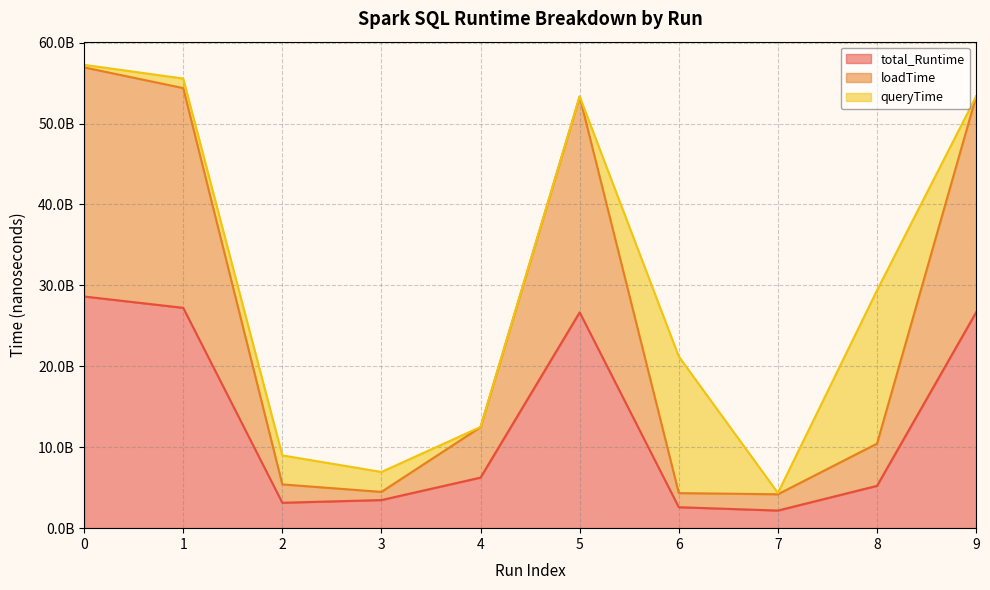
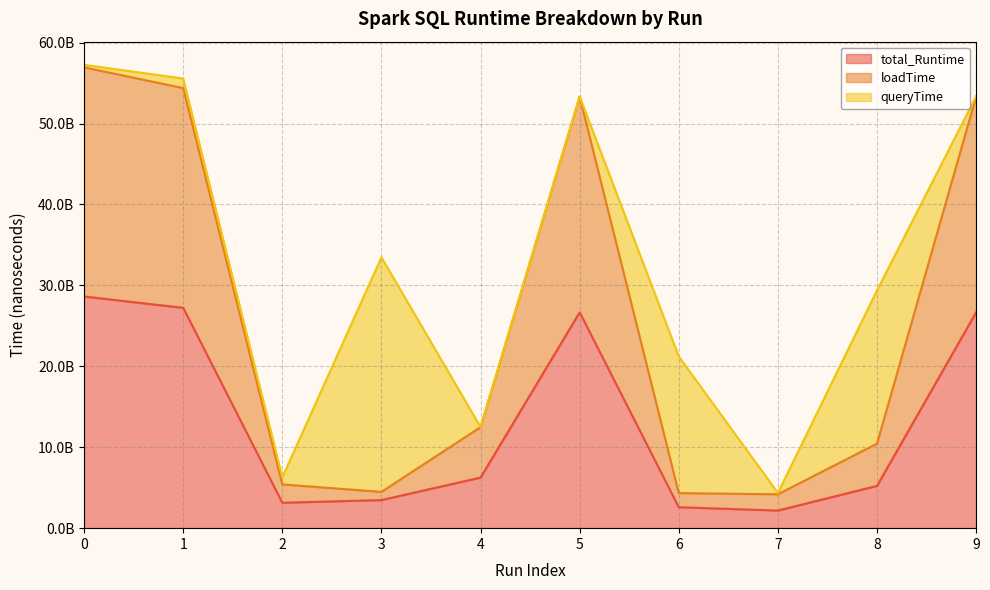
queryTime, 2: 4000000000 -> 1000000000
queryTime, 3: 2000000000 -> 29000000000
